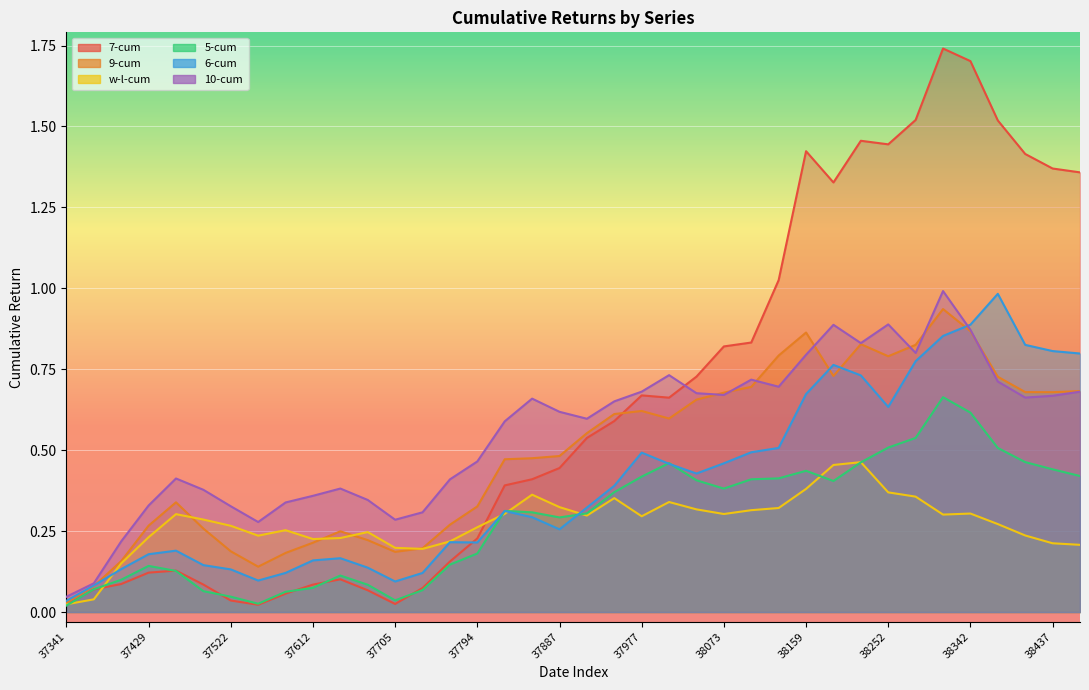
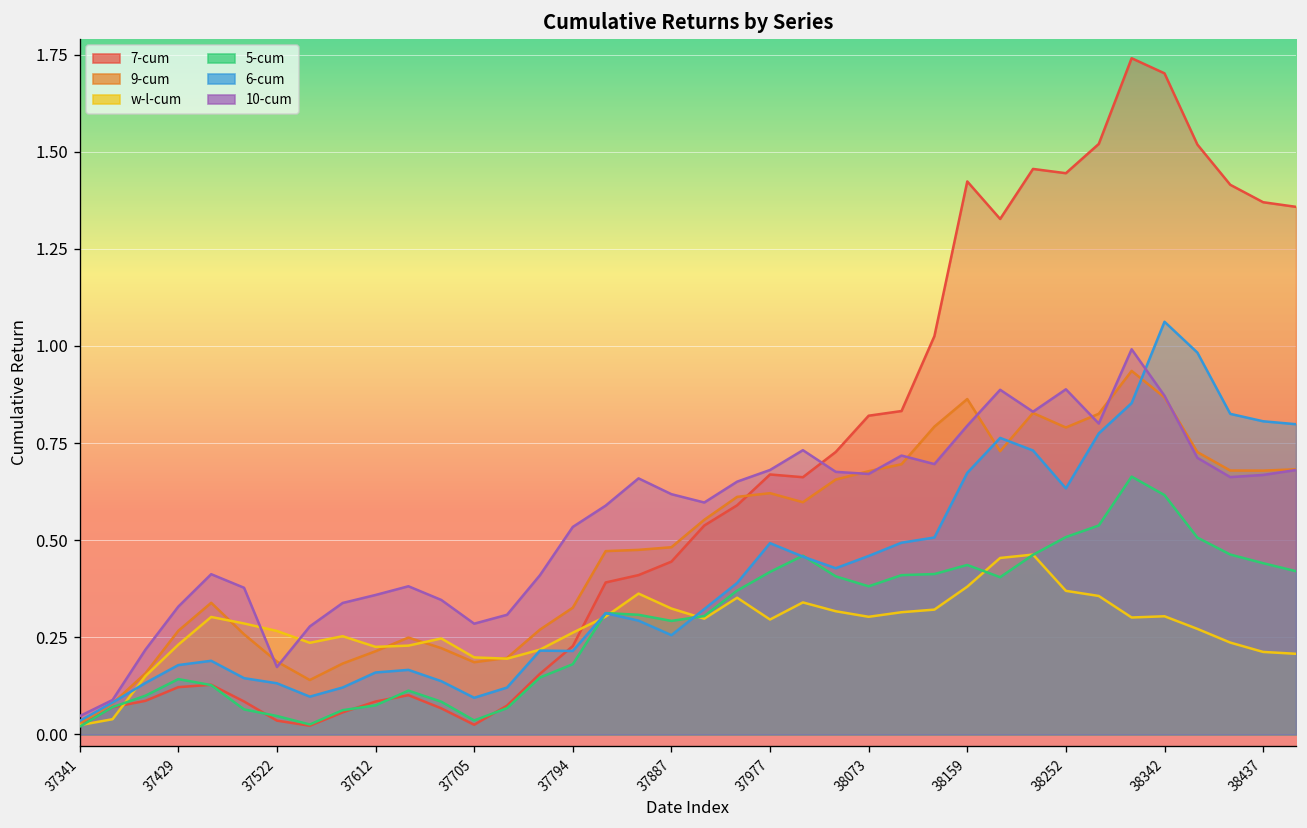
10-cum, 37522: 0.33 -> 0.17
10-cum, 37794: 0.47 -> 0.53
6-cum, 38342: 0.89 -> 1.06
